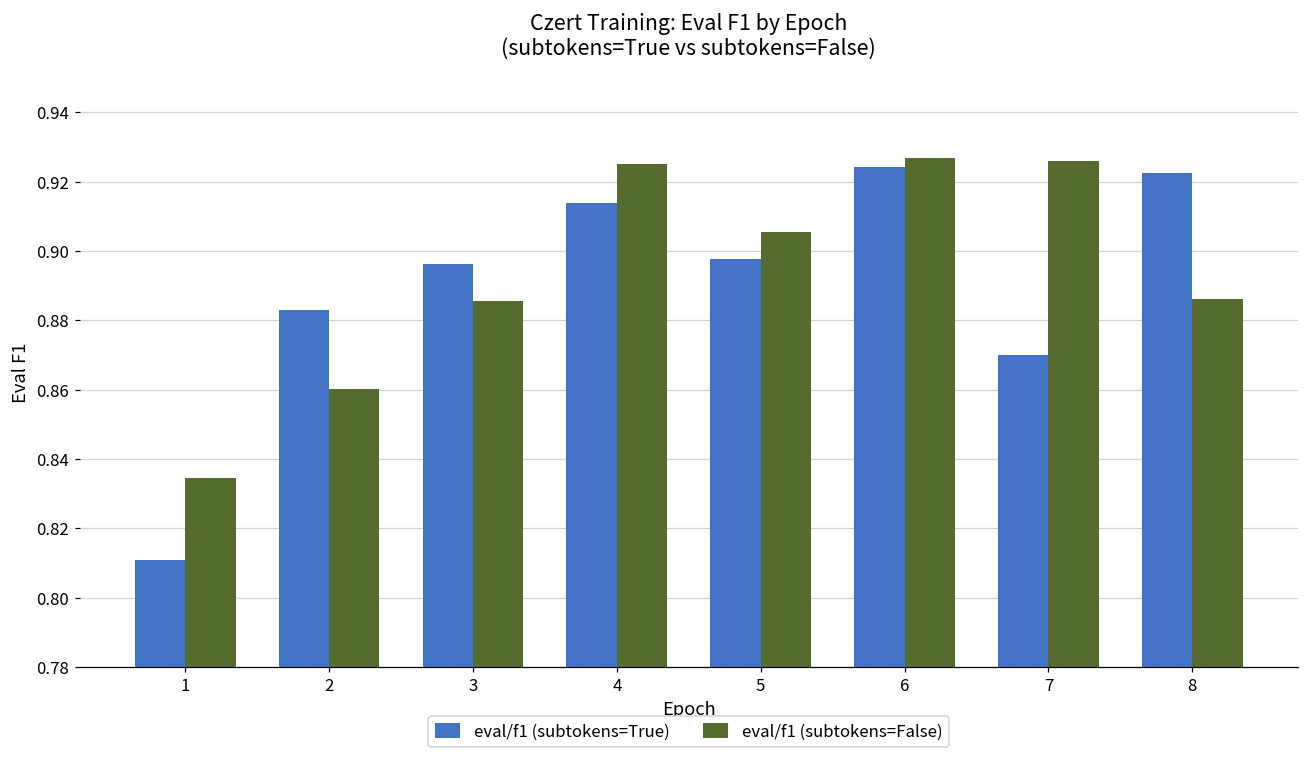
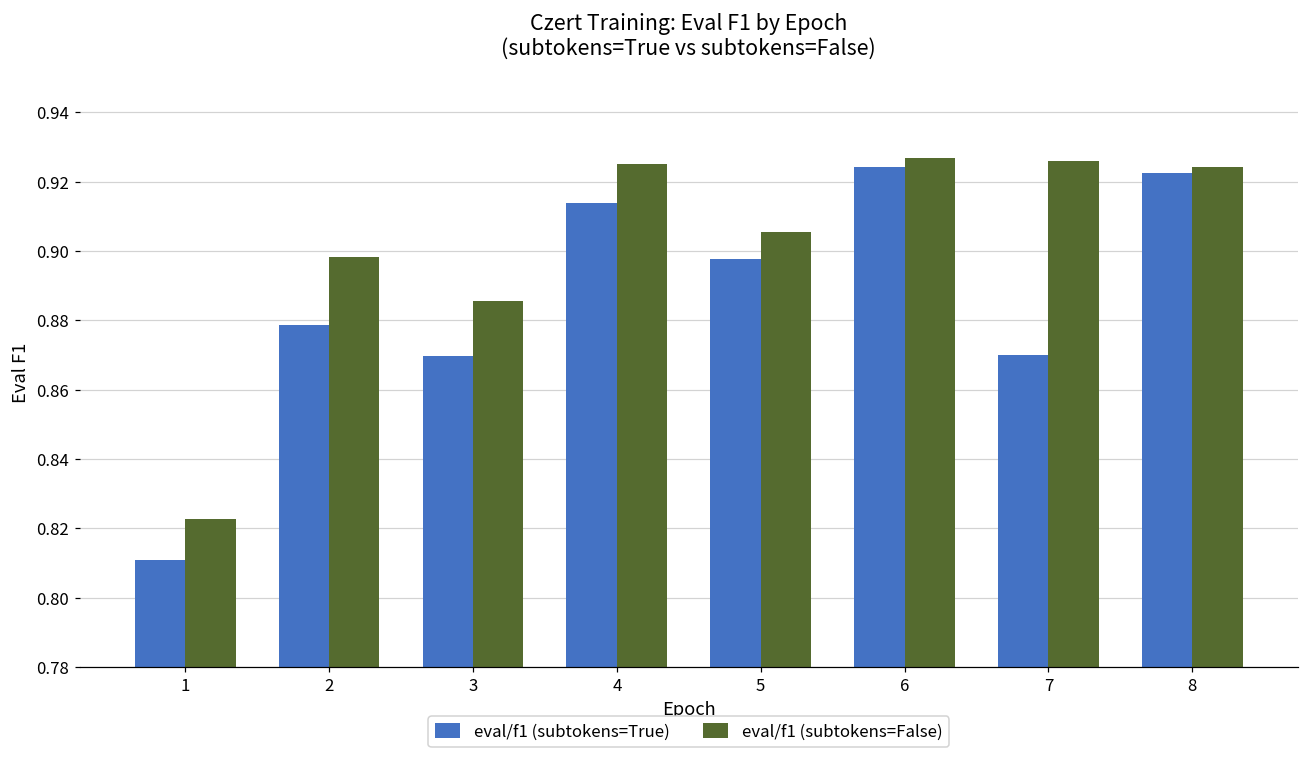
eval/f1 (subtokens=False), 1: 0.835 -> 0.823
eval/f1 (subtokens=True), 2: 0.883 -> 0.879
eval/f1 (subtokens=False), 2: 0.860 -> 0.898
eval/f1 (subtokens=True), 3: 0.896 -> 0.870
eval/f1 (subtokens=False), 8: 0.886 -> 0.924
